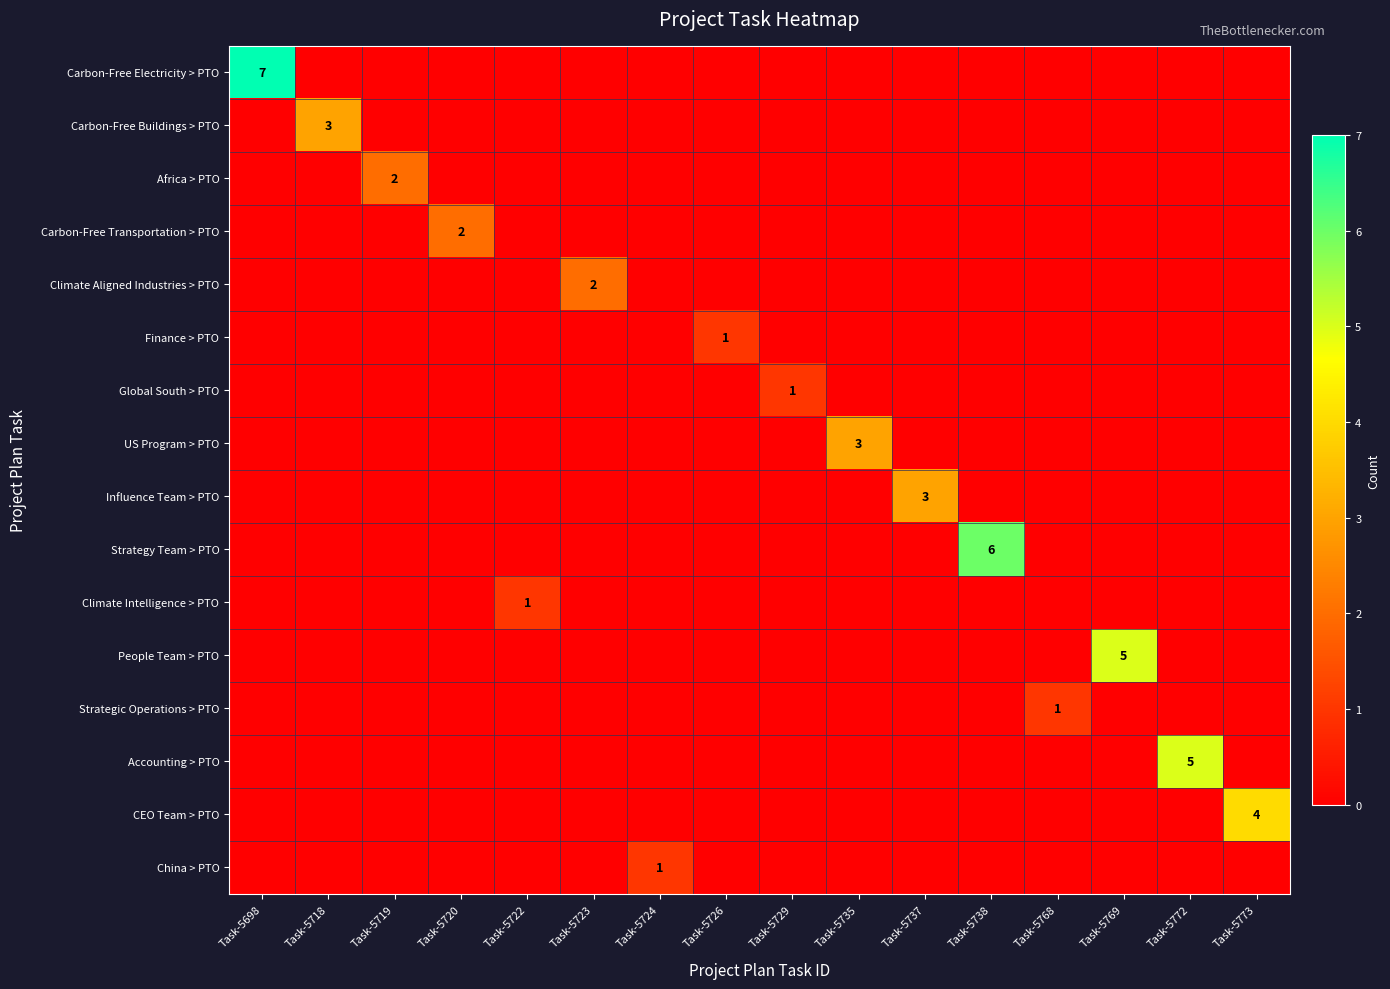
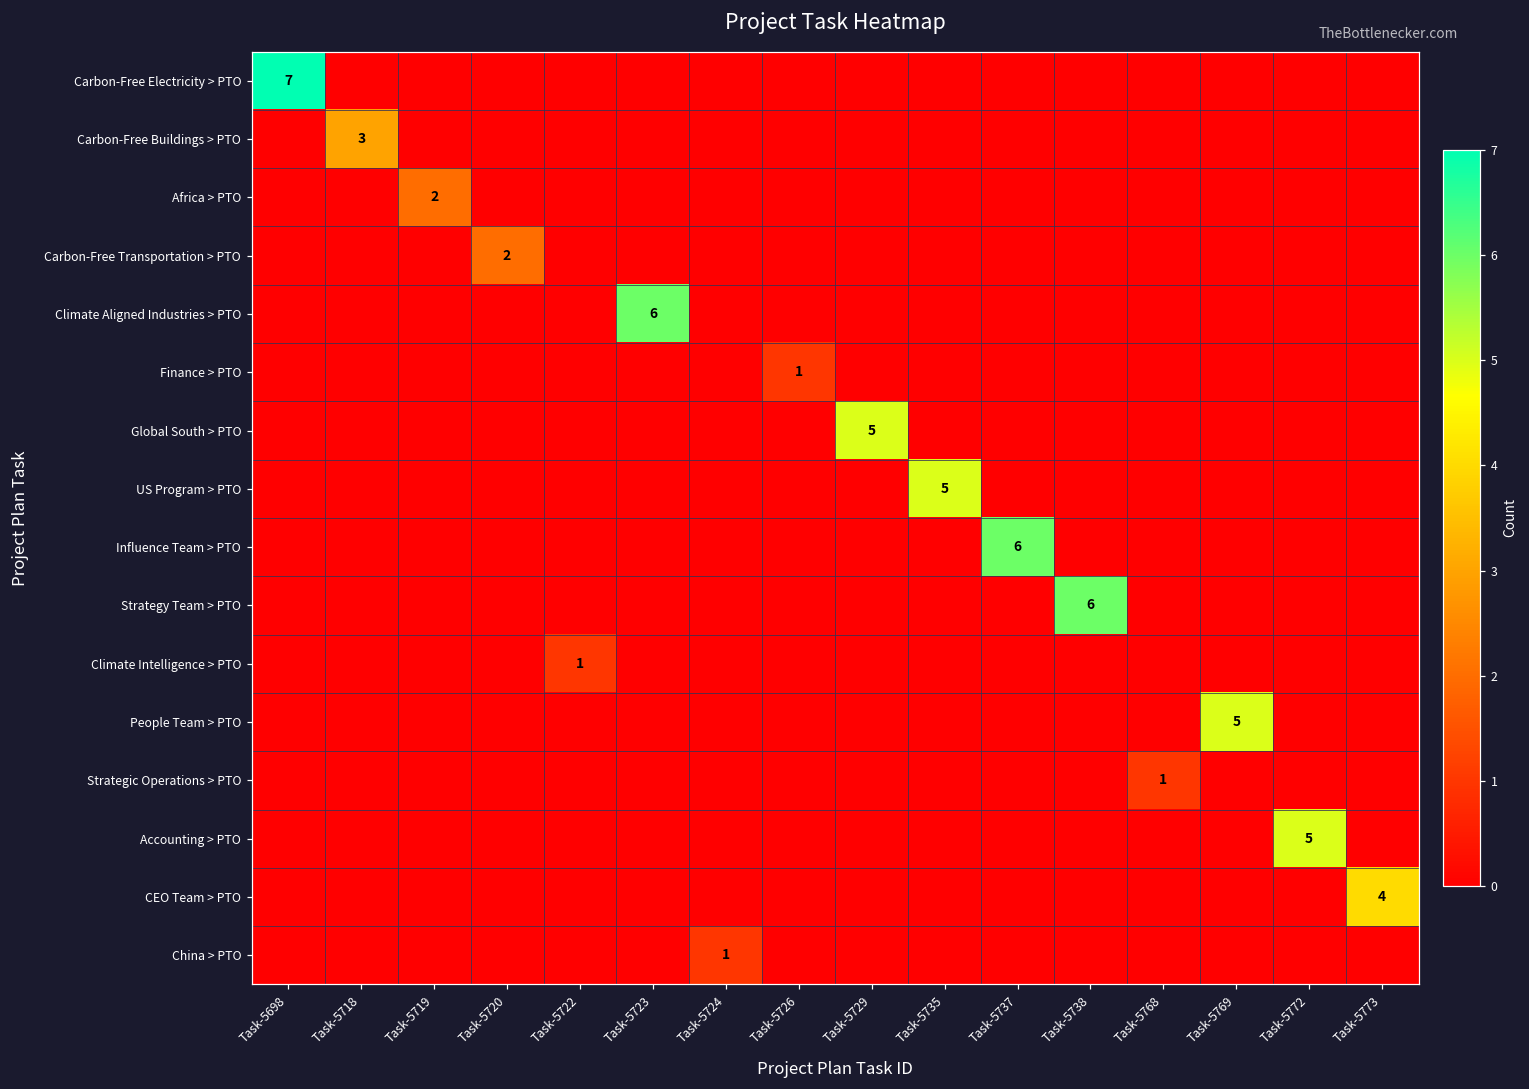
Climate Aligned Industries > PTO, Task-5723: 2 -> 6
Global South > PTO, Task-5729: 1 -> 5
US Program > PTO, Task-5735: 3 -> 5
Influence Team > PTO, Task-5737: 3 -> 6
